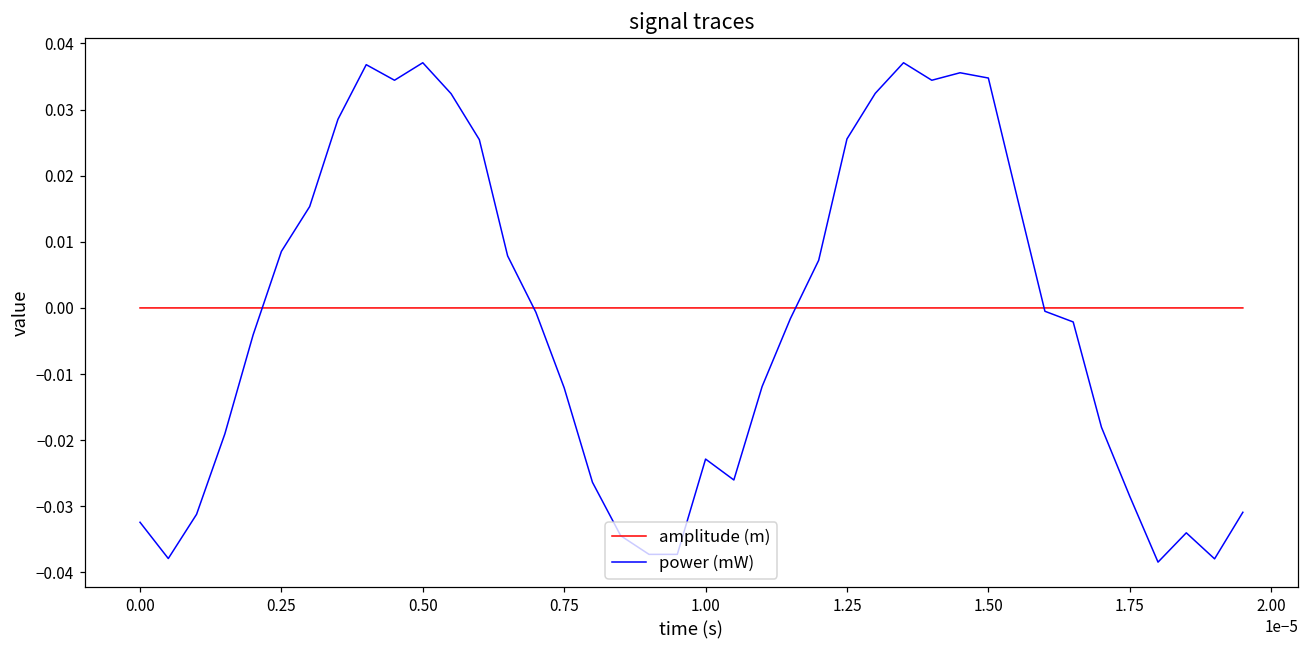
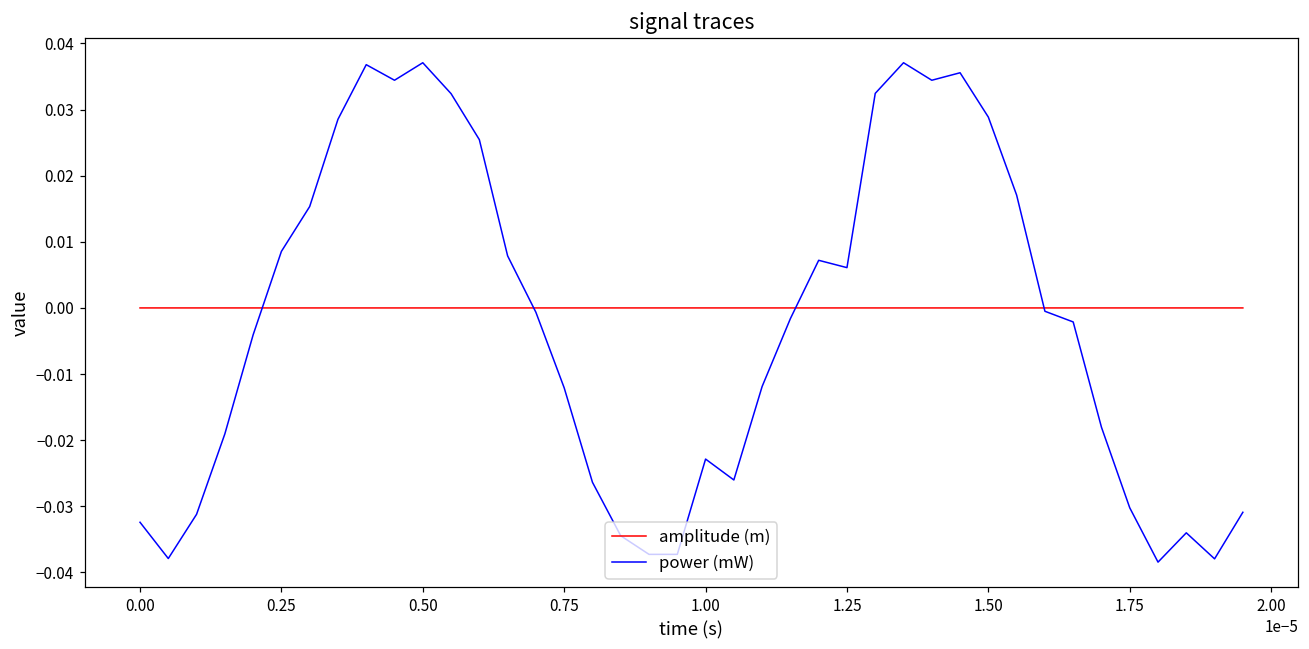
power (mW), 1.25: 0.026 -> 0.006
power (mW), 1.50: 0.035 -> 0.029
power (mW), 1.75: -0.028 -> -0.030
